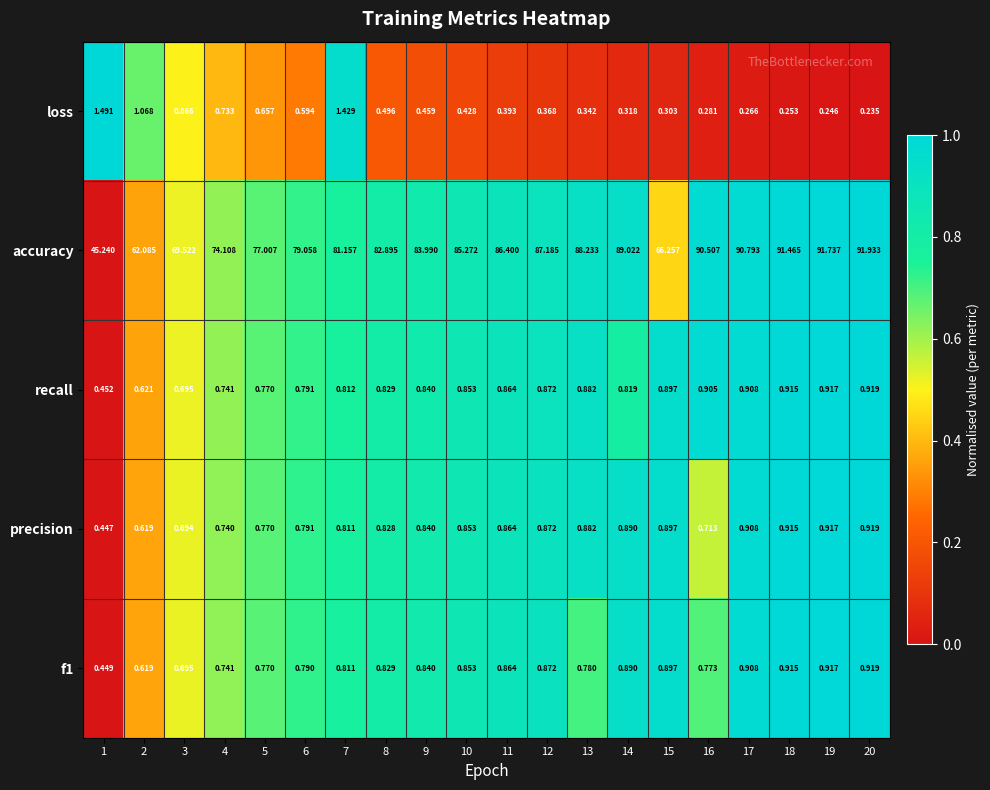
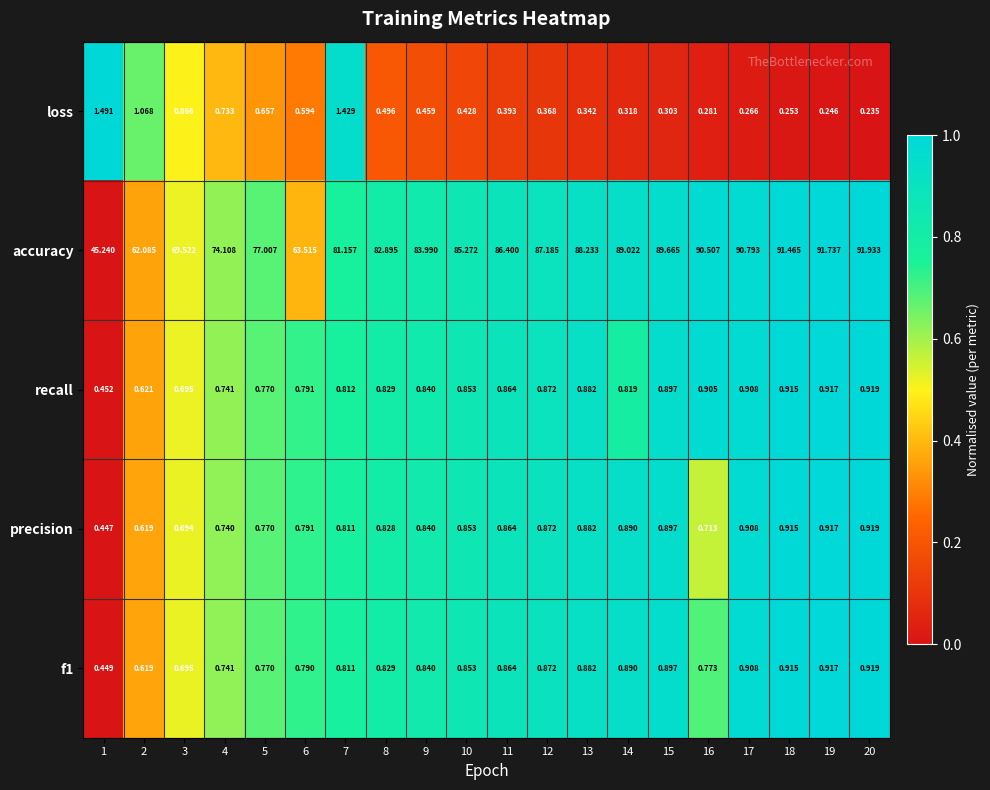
accuracy, 6: 79.058 -> 63.515
accuracy, 15: 66.257 -> 89.665
f1, 13: 0.780 -> 0.882
